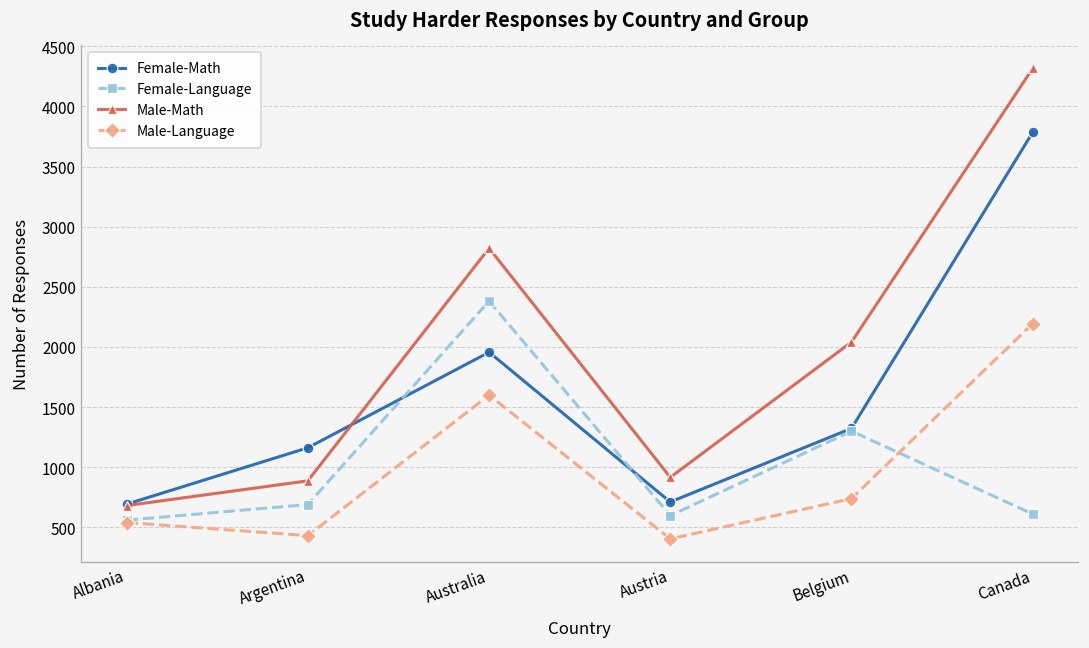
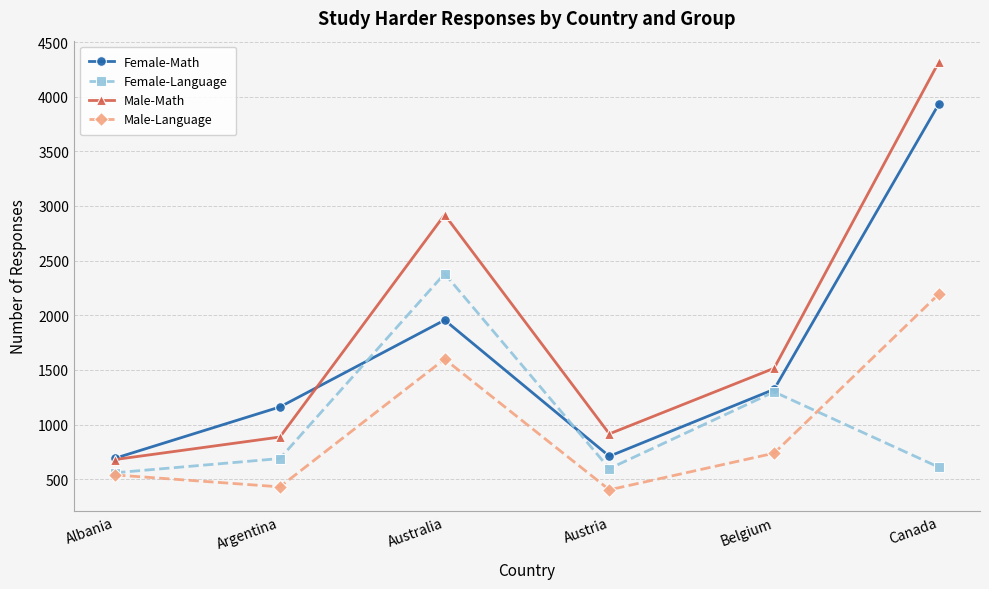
Male-Math, Australia: 2820 -> 2920
Male-Math, Belgium: 2040 -> 1520
Female-Math, Canada: 3790 -> 3930
